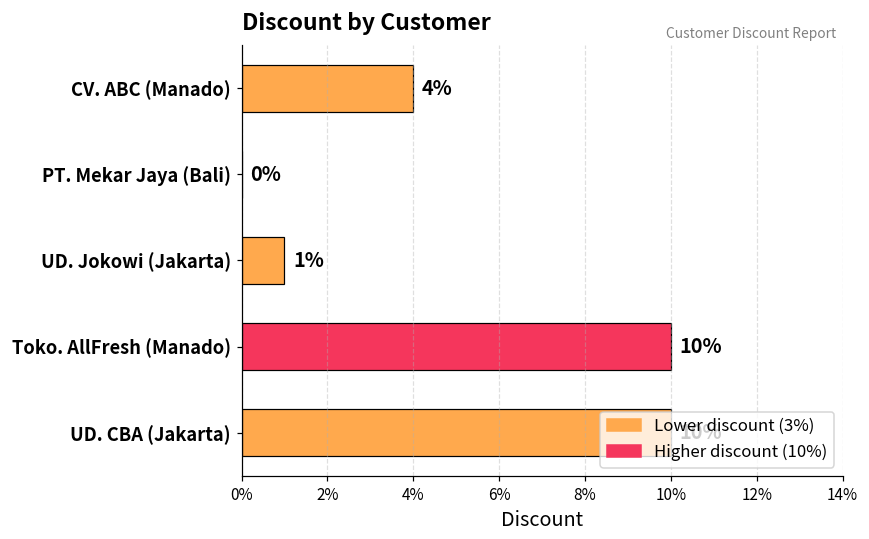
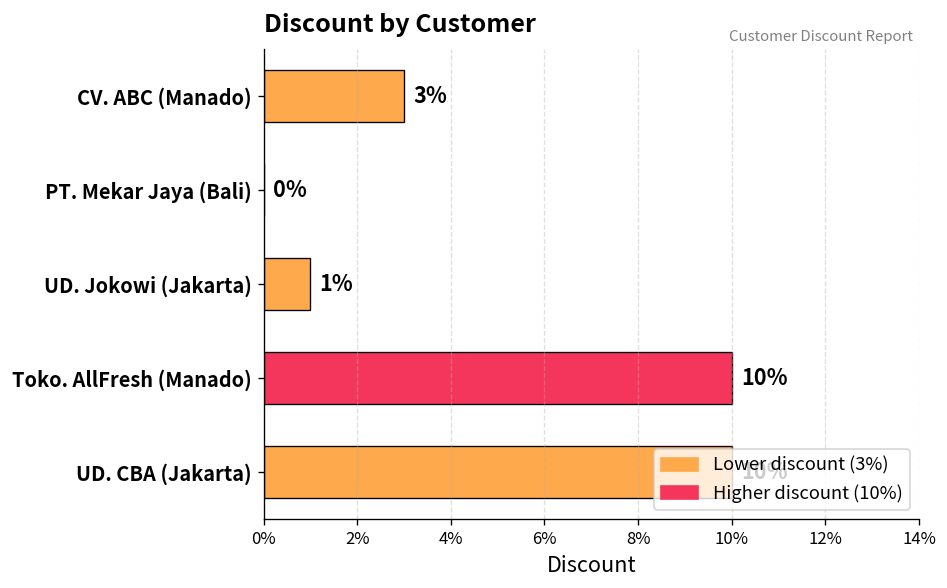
CV. ABC (Manado): 4% -> 3%
